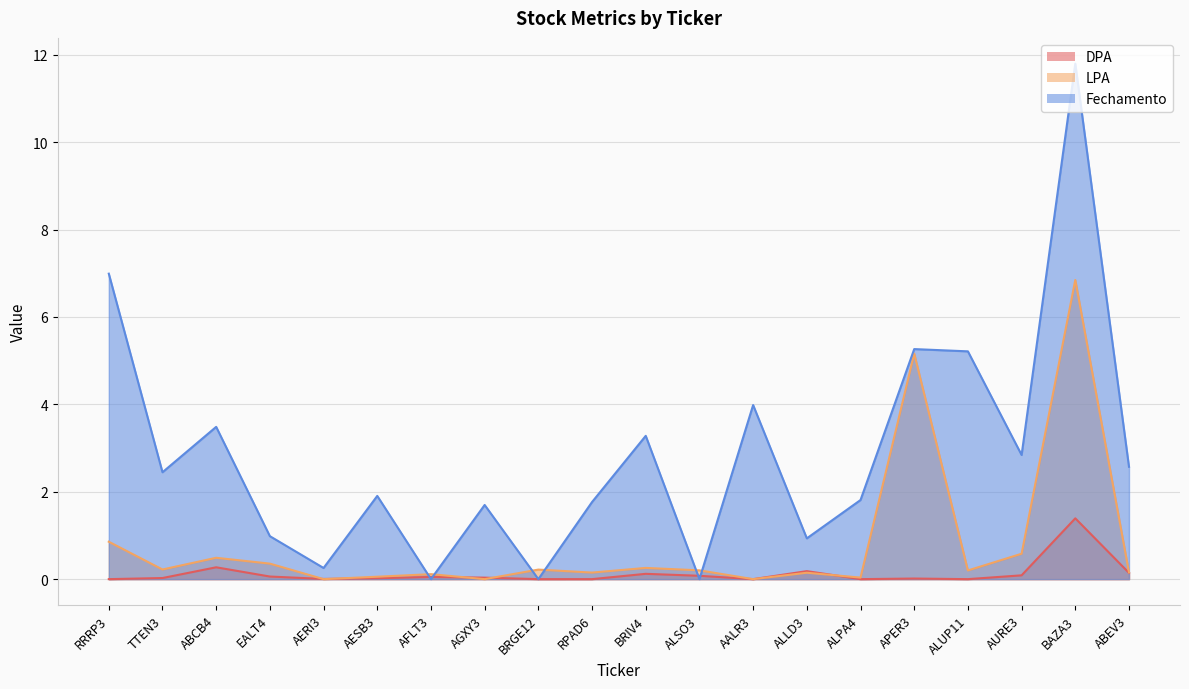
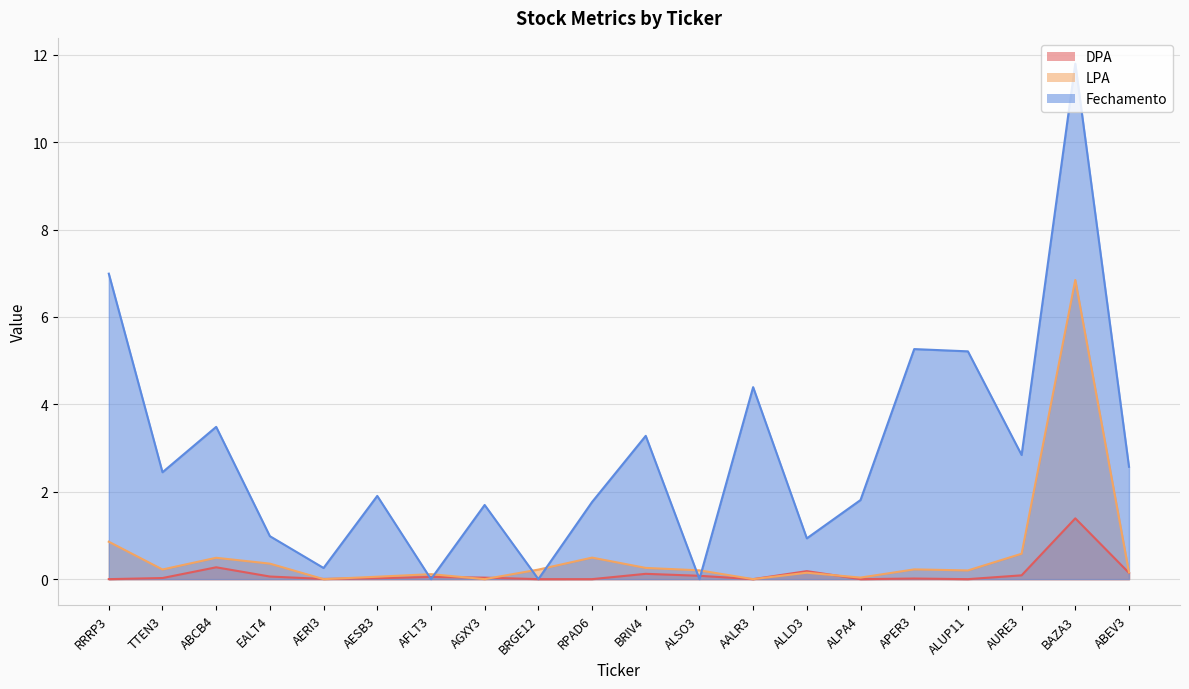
LPA, RPAD6: 0.2 -> 0.5
Fechamento, AALR3: 4.0 -> 4.4
LPA, APER3: 5.2 -> 0.2
